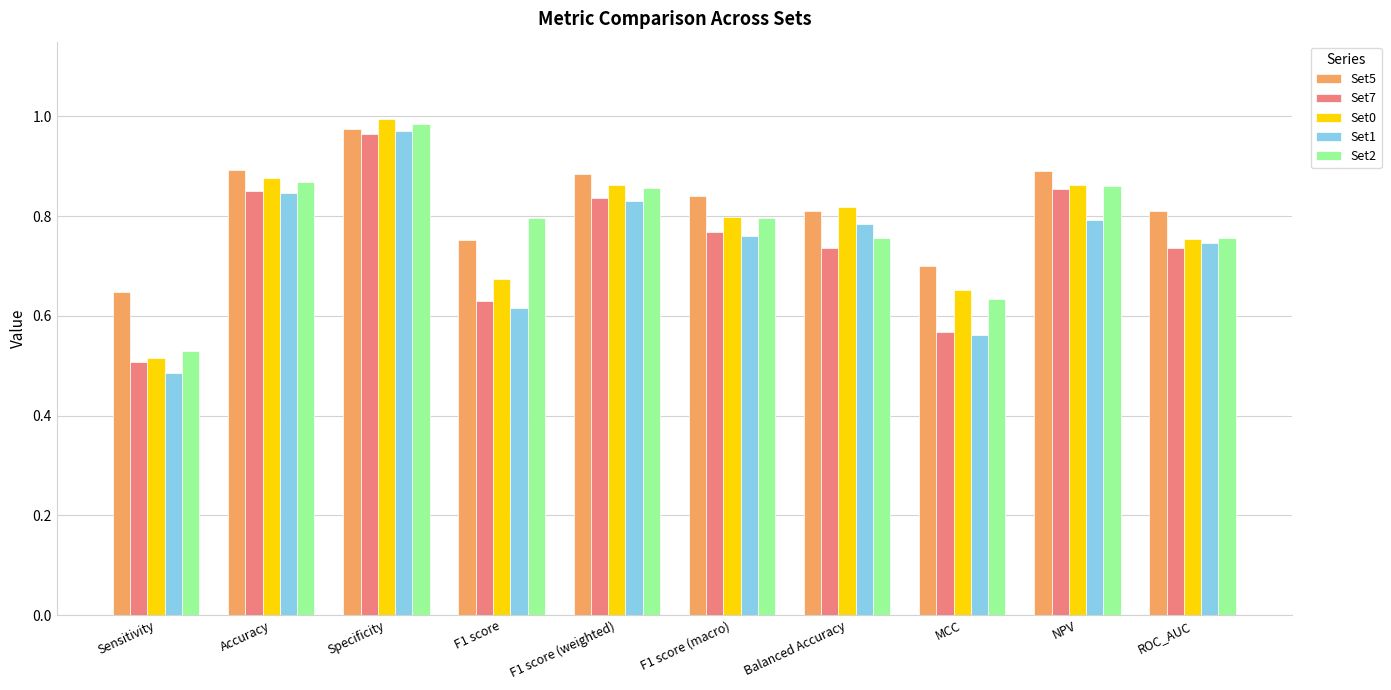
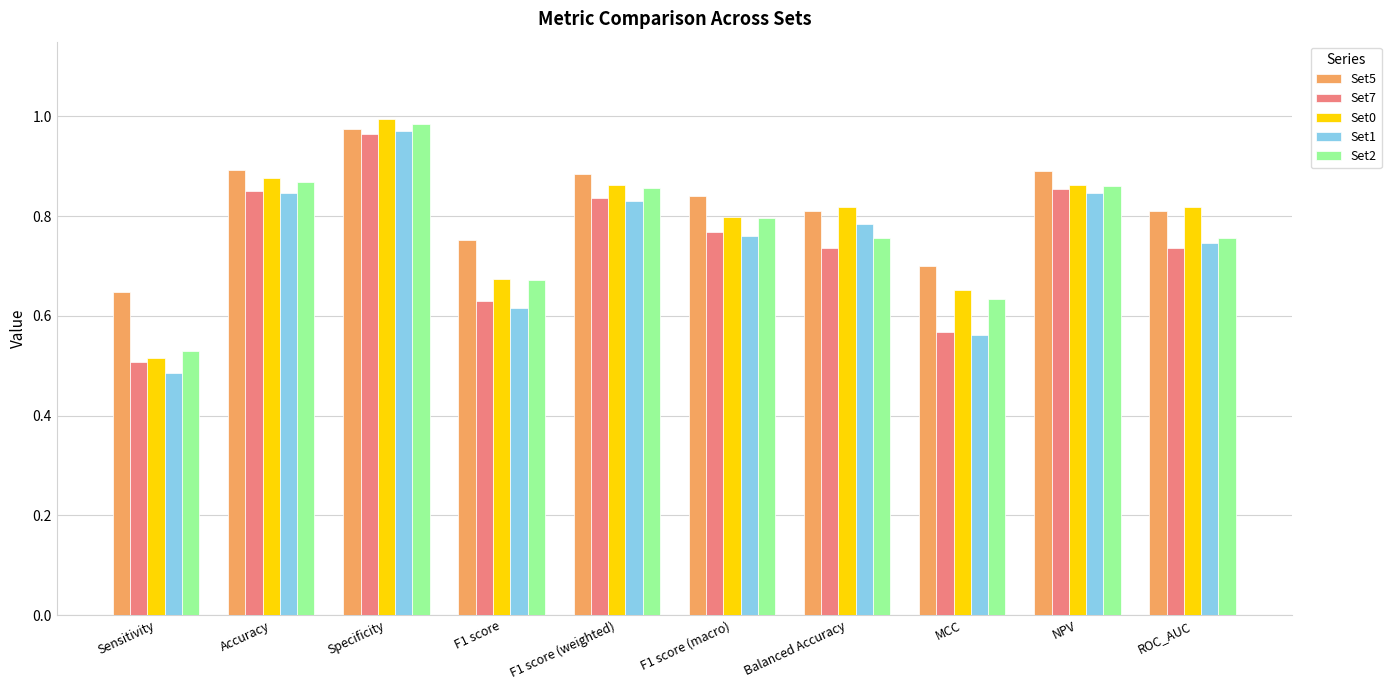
Set2, F1 score: 0.80 -> 0.67
Set1, NPV: 0.79 -> 0.85
Set0, ROC_AUC: 0.76 -> 0.82
